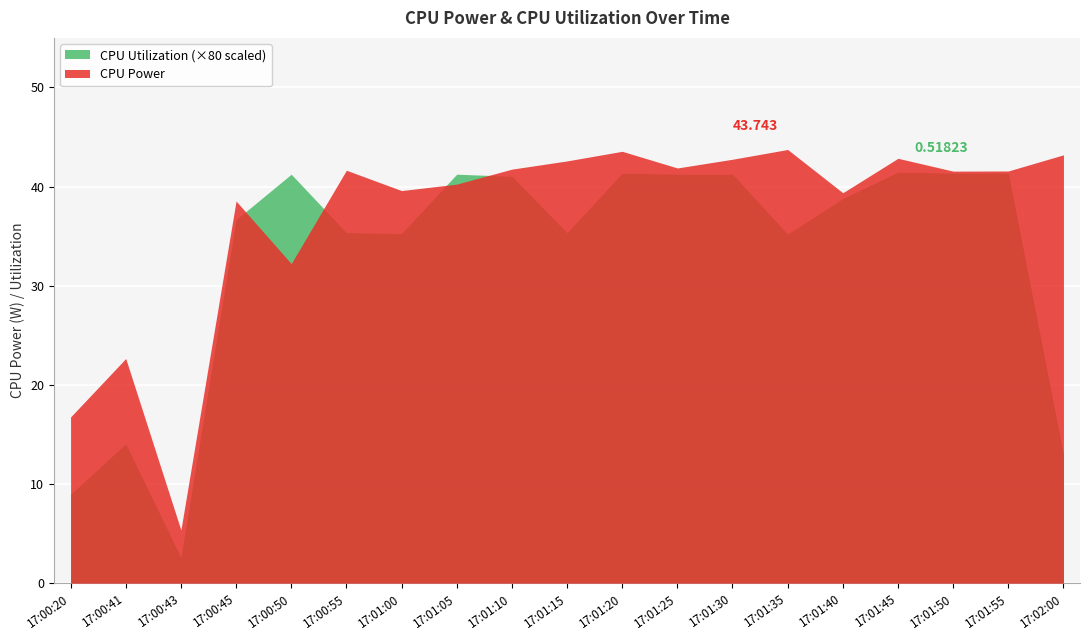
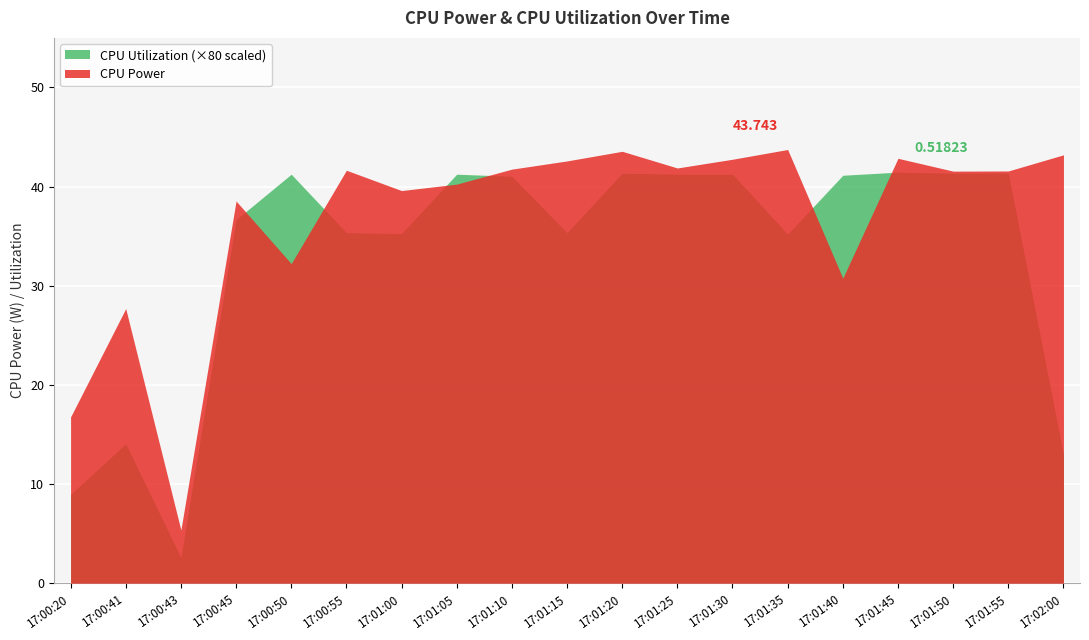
CPU Power, 17:00:41: 23 -> 28
CPU Utilization (×80 scaled), 17:01:40: 39 -> 41
CPU Power, 17:01:40: 39 -> 31
